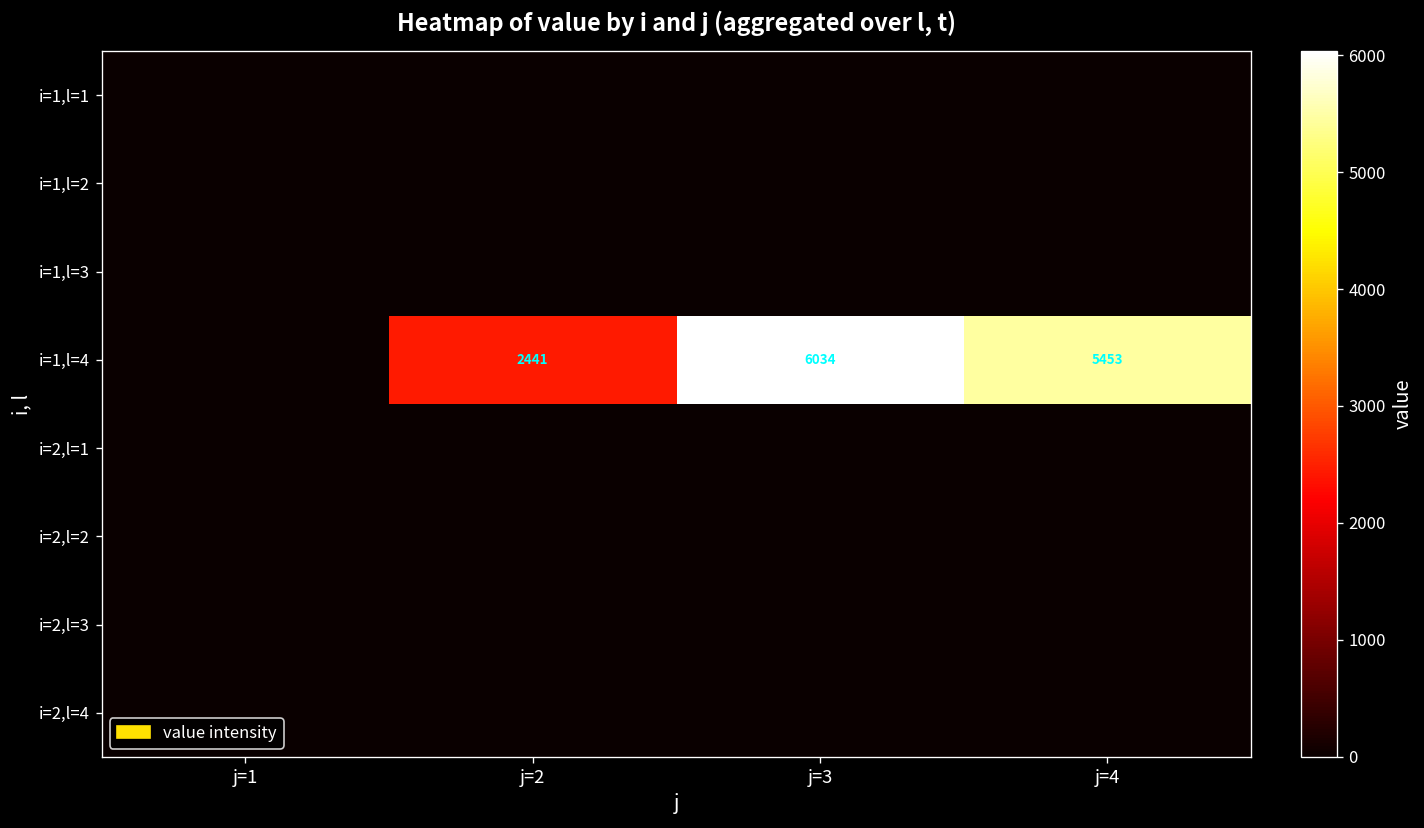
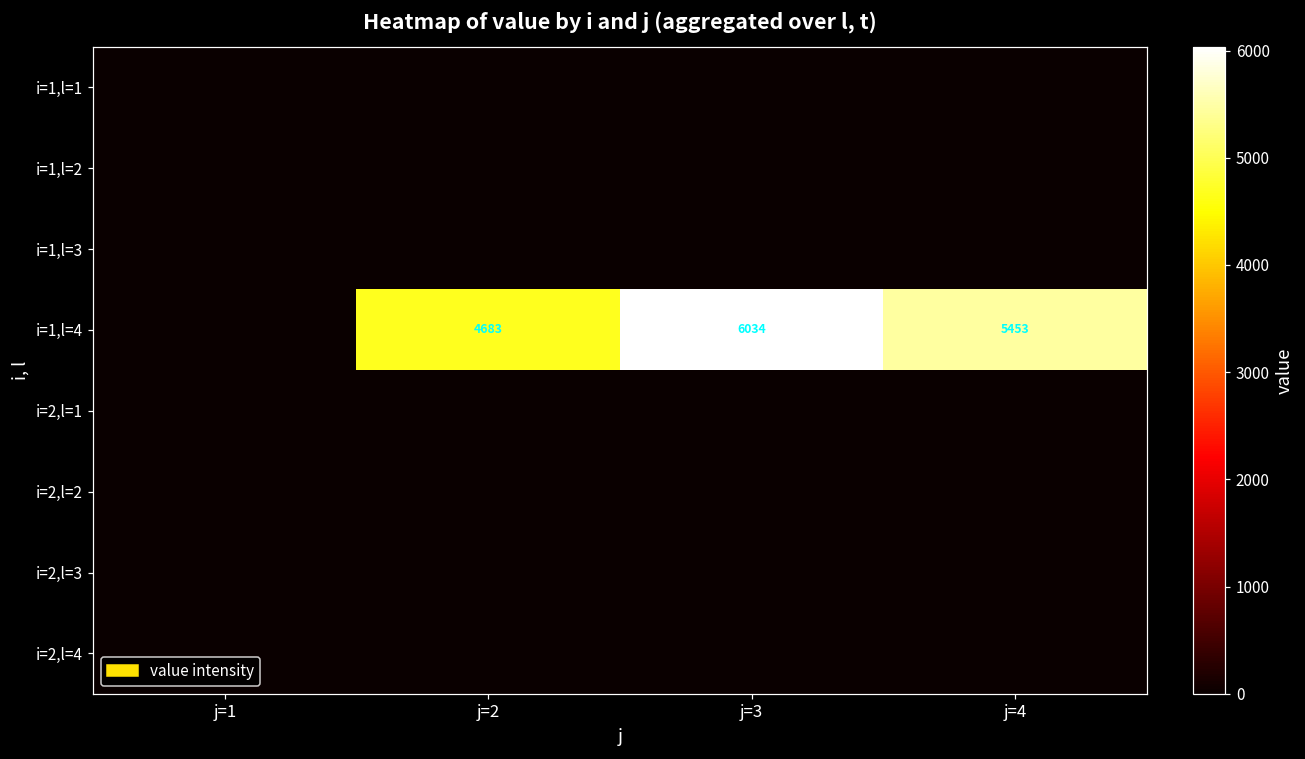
i=1,l=4, j=2: 2441 -> 4683
